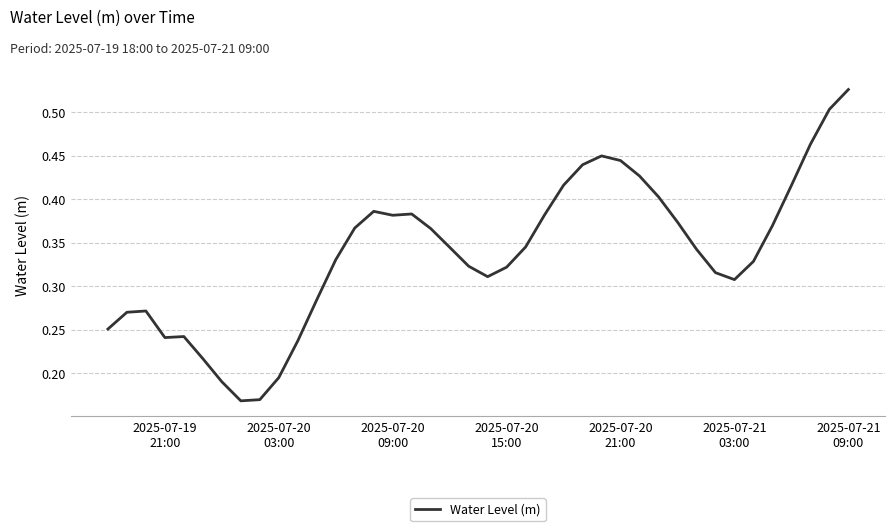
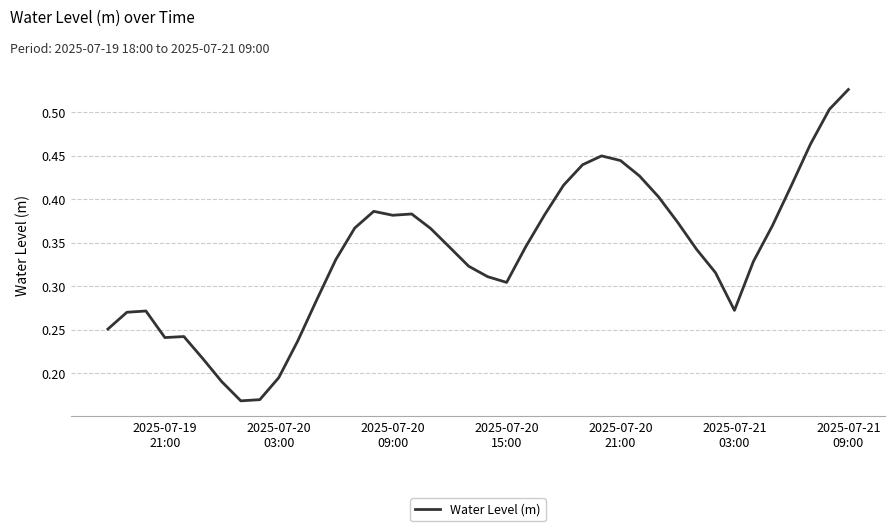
2025-07-20 15:00: 0.32 -> 0.30
2025-07-21 03:00: 0.31 -> 0.27
